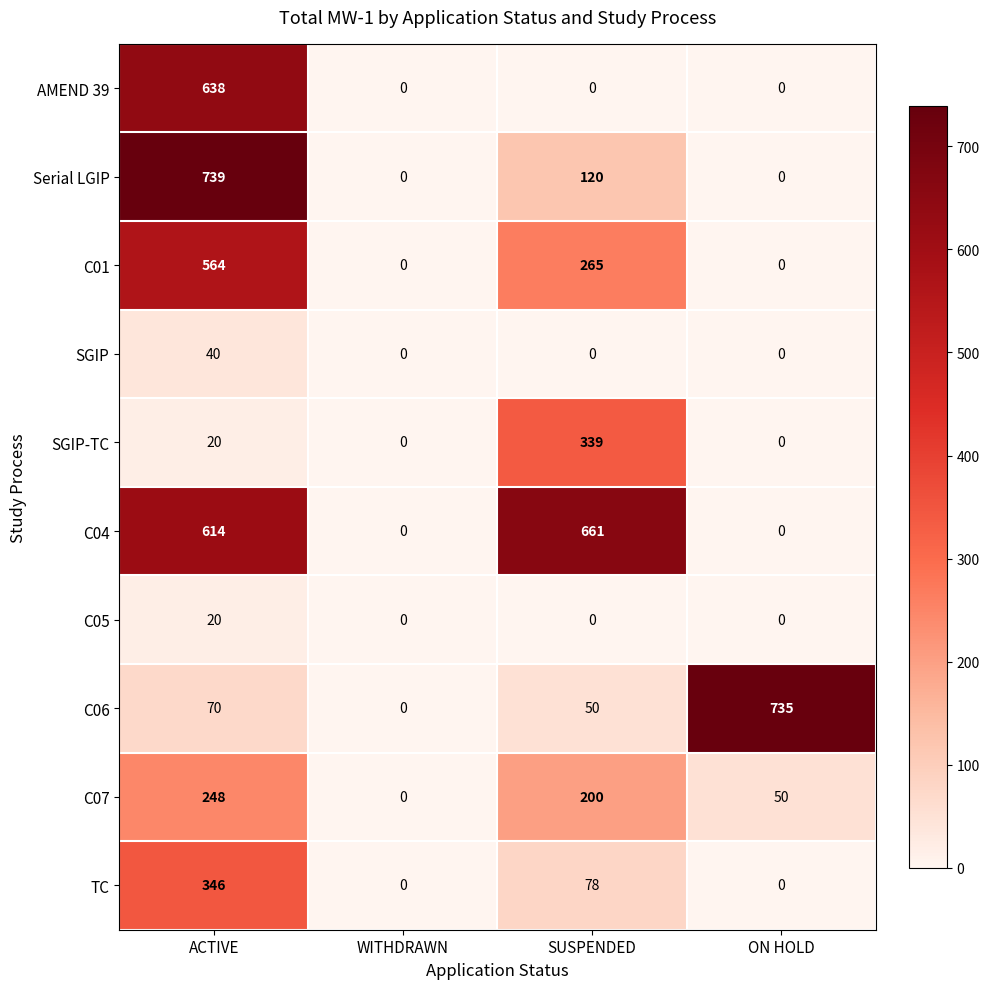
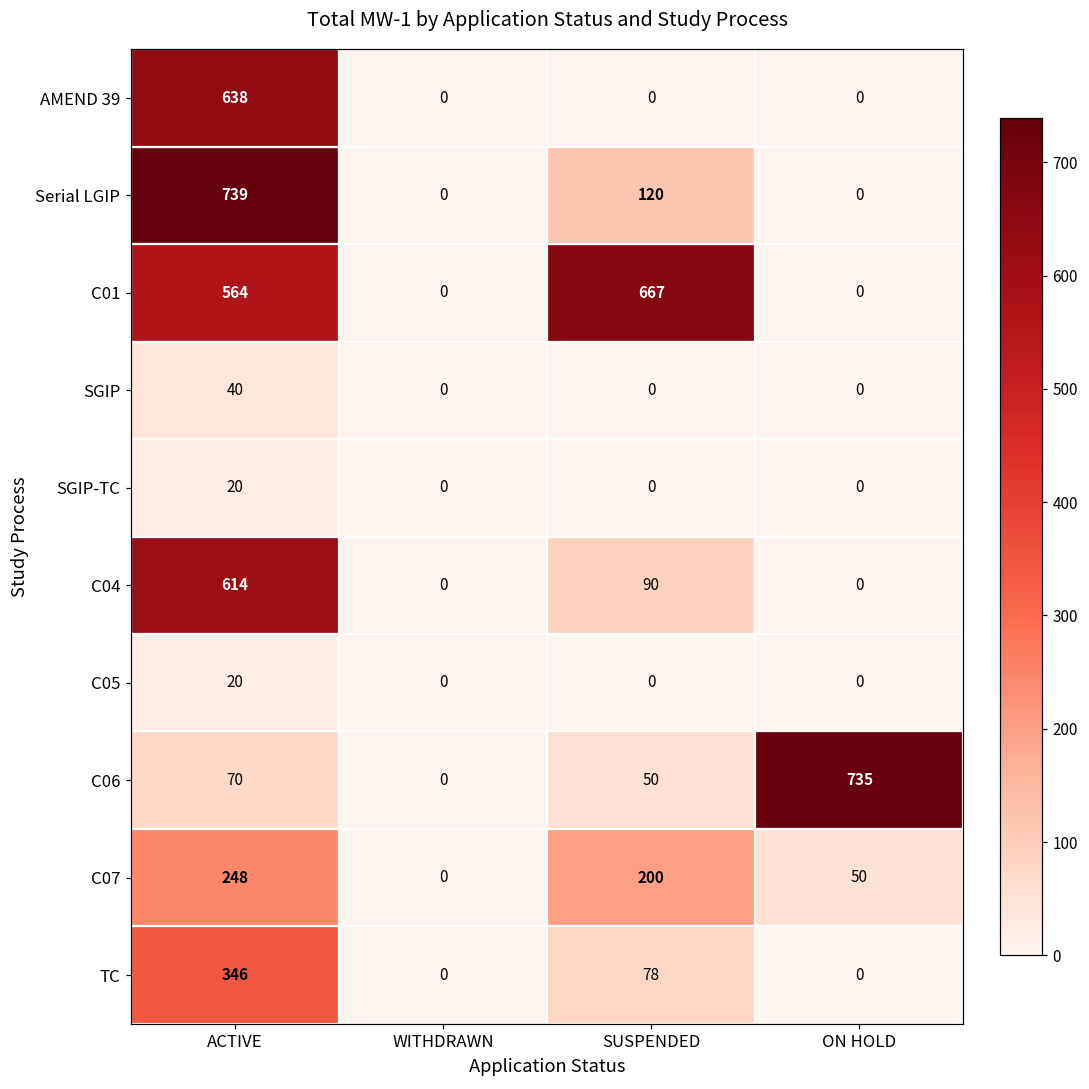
C01, SUSPENDED: 265 -> 667
SGIP-TC, SUSPENDED: 339 -> 0
C04, SUSPENDED: 661 -> 90
